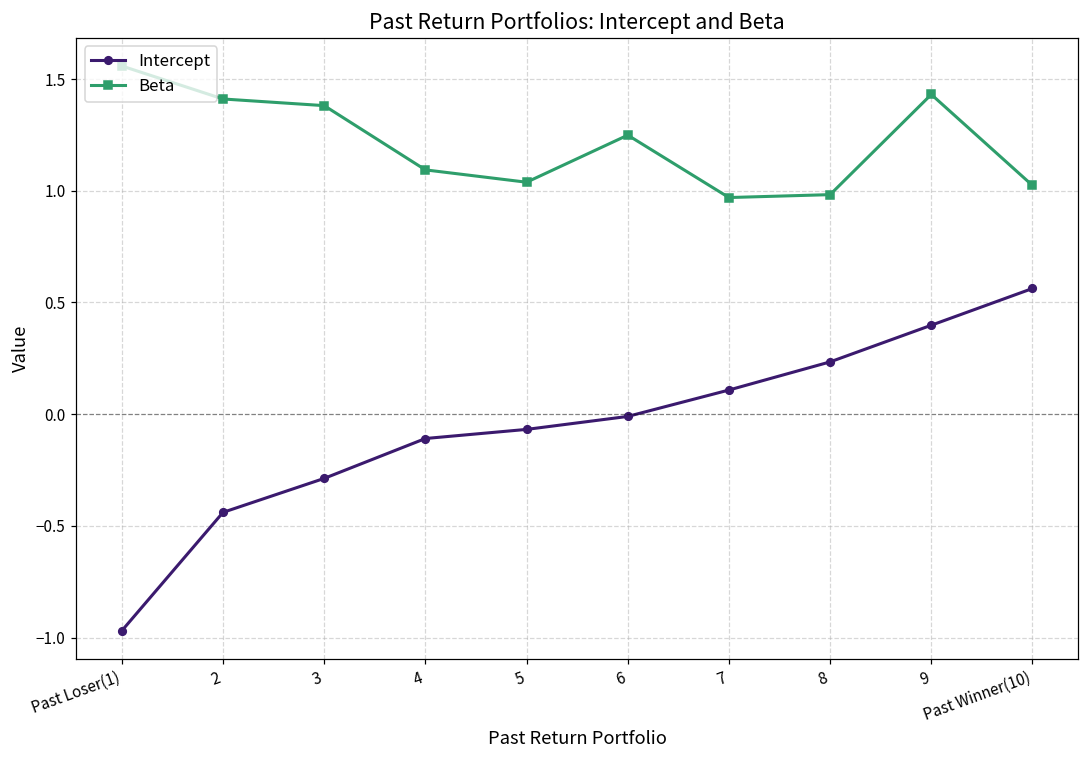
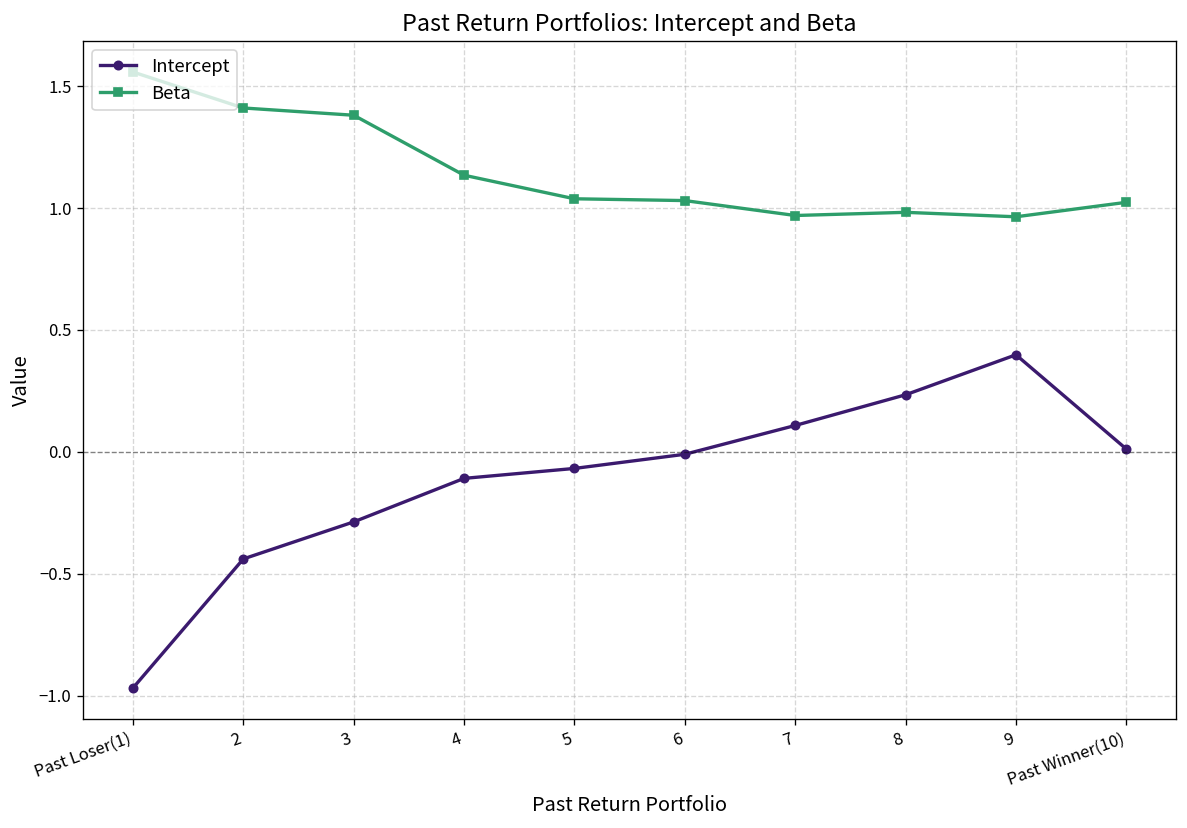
Beta, 4: 1.09 -> 1.13
Beta, 6: 1.25 -> 1.03
Beta, 9: 1.43 -> 0.96
Intercept, Past Winner(10): 0.56 -> 0.01
